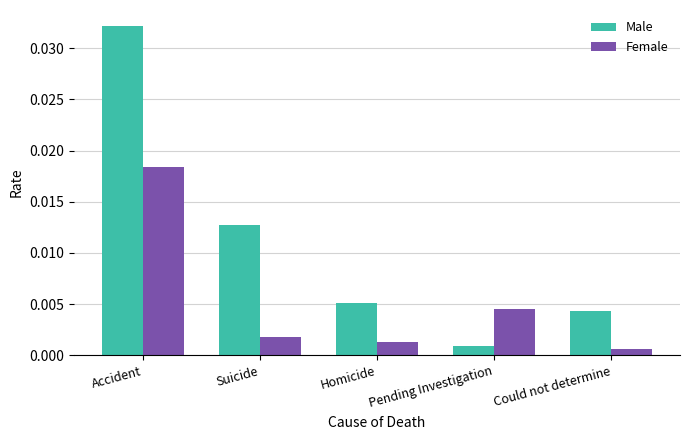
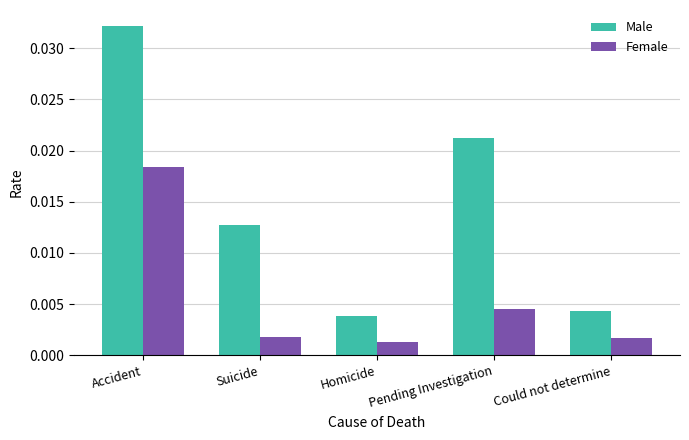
Male, Homicide: 0.0051 -> 0.0039
Male, Pending Investigation: 0.0009 -> 0.0212
Female, Could not determine: 0.0006 -> 0.0017
